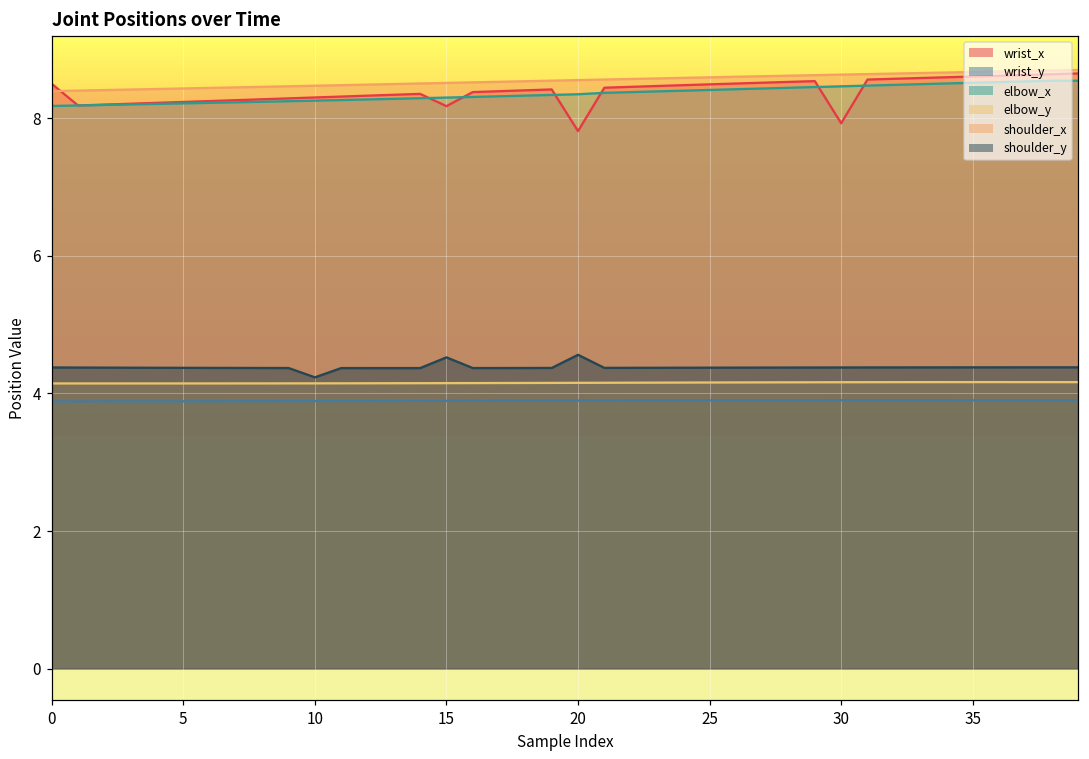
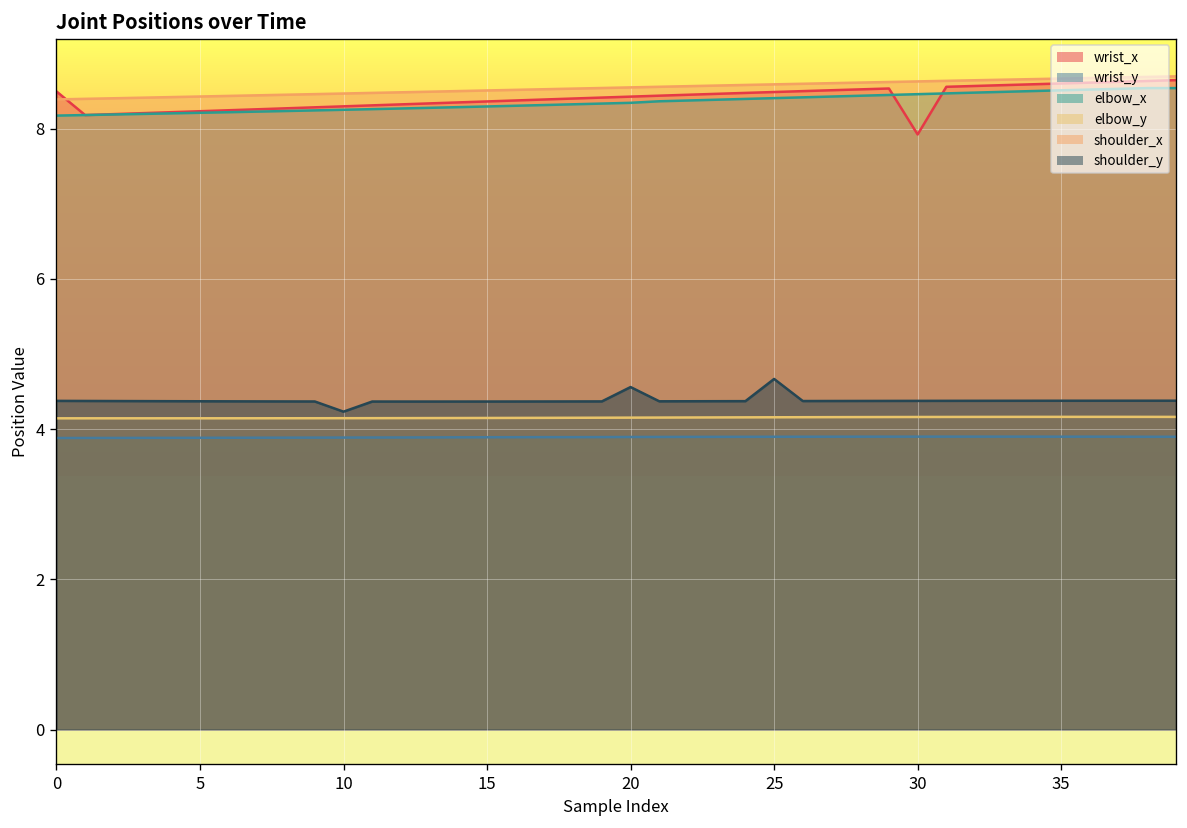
wrist_x, 15: 8.2 -> 8.4
shoulder_y, 15: 4.5 -> 4.4
wrist_x, 20: 7.8 -> 8.4
shoulder_y, 25: 4.4 -> 4.7
